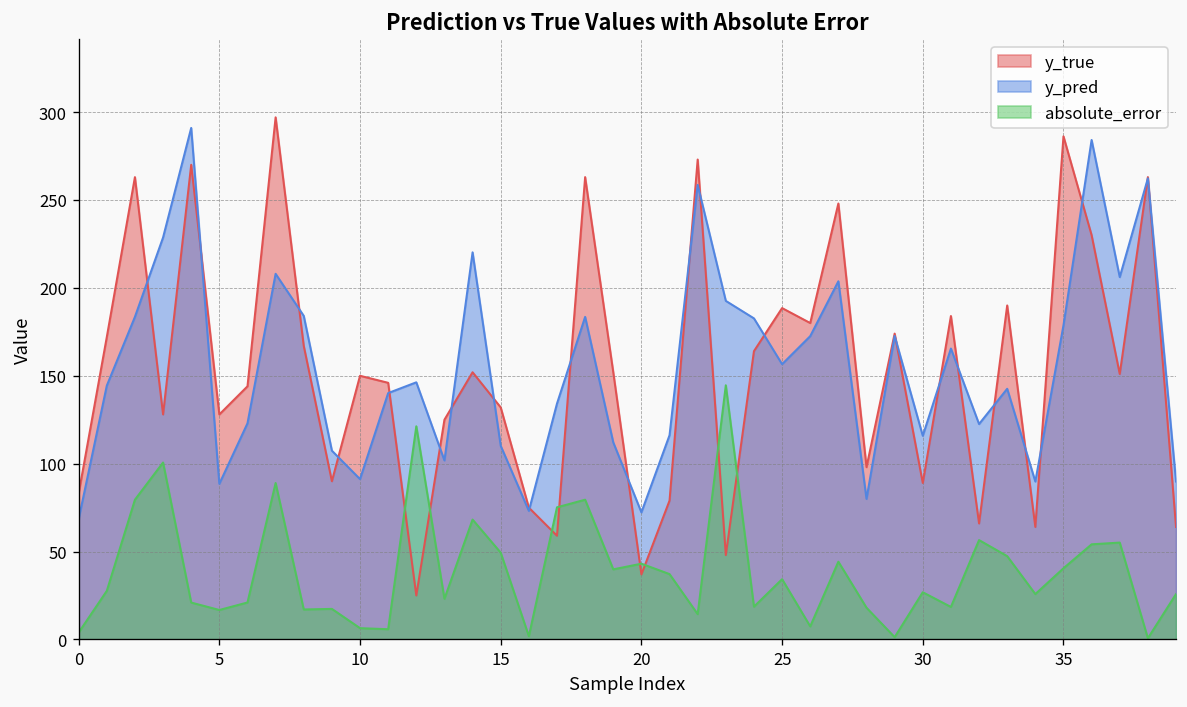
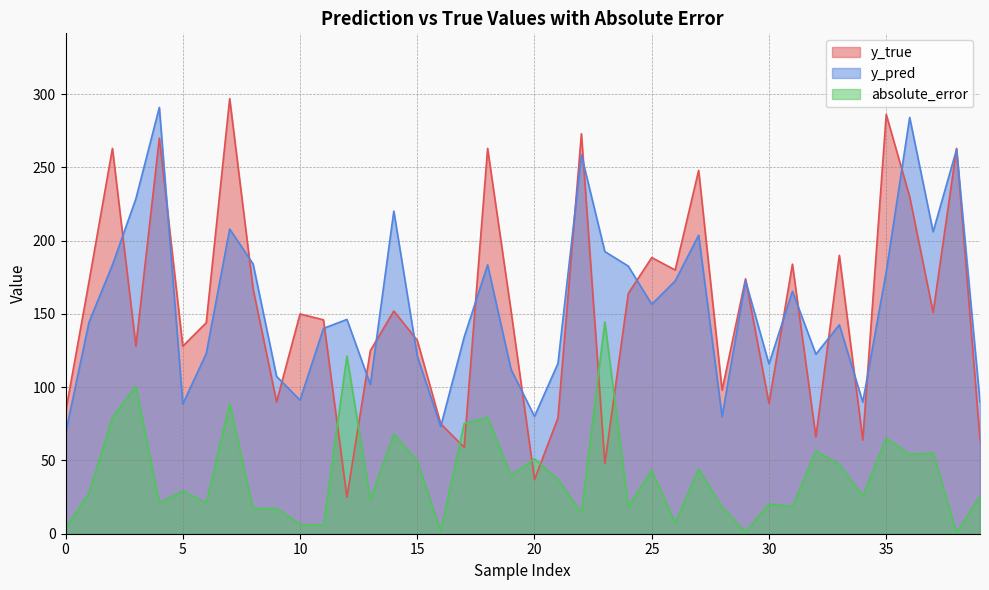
absolute_error, 5: 17 -> 29
y_pred, 15: 110 -> 121
y_pred, 20: 72 -> 80
absolute_error, 20: 43 -> 51
absolute_error, 25: 34 -> 43
absolute_error, 30: 27 -> 20
absolute_error, 35: 41 -> 65
